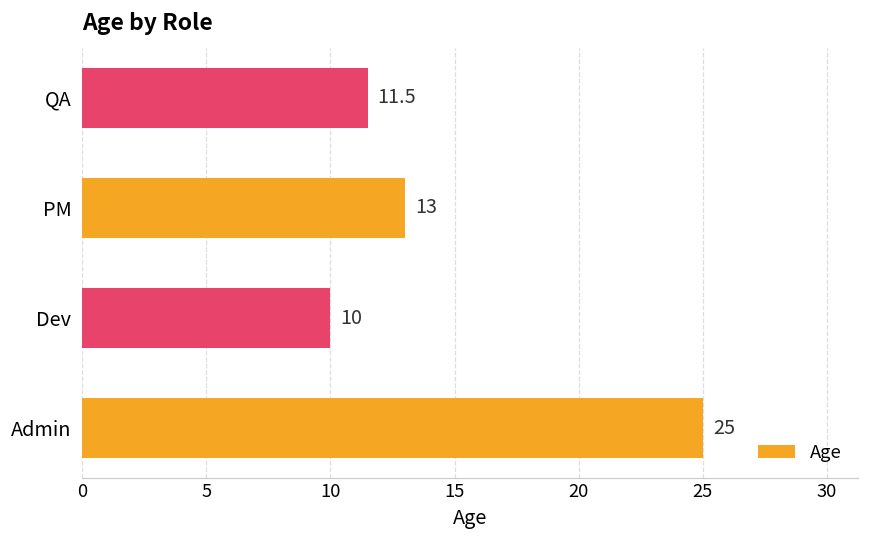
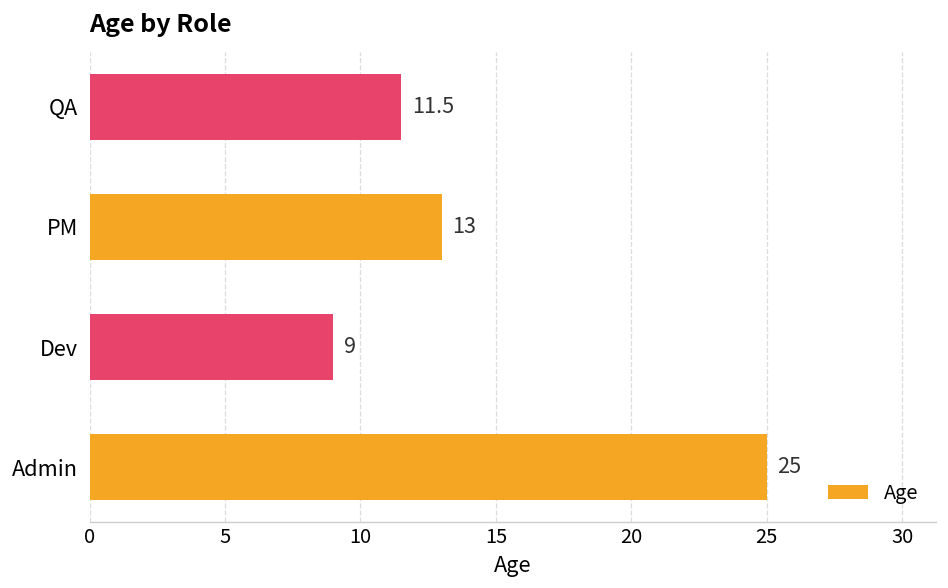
Dev: 10 -> 9
